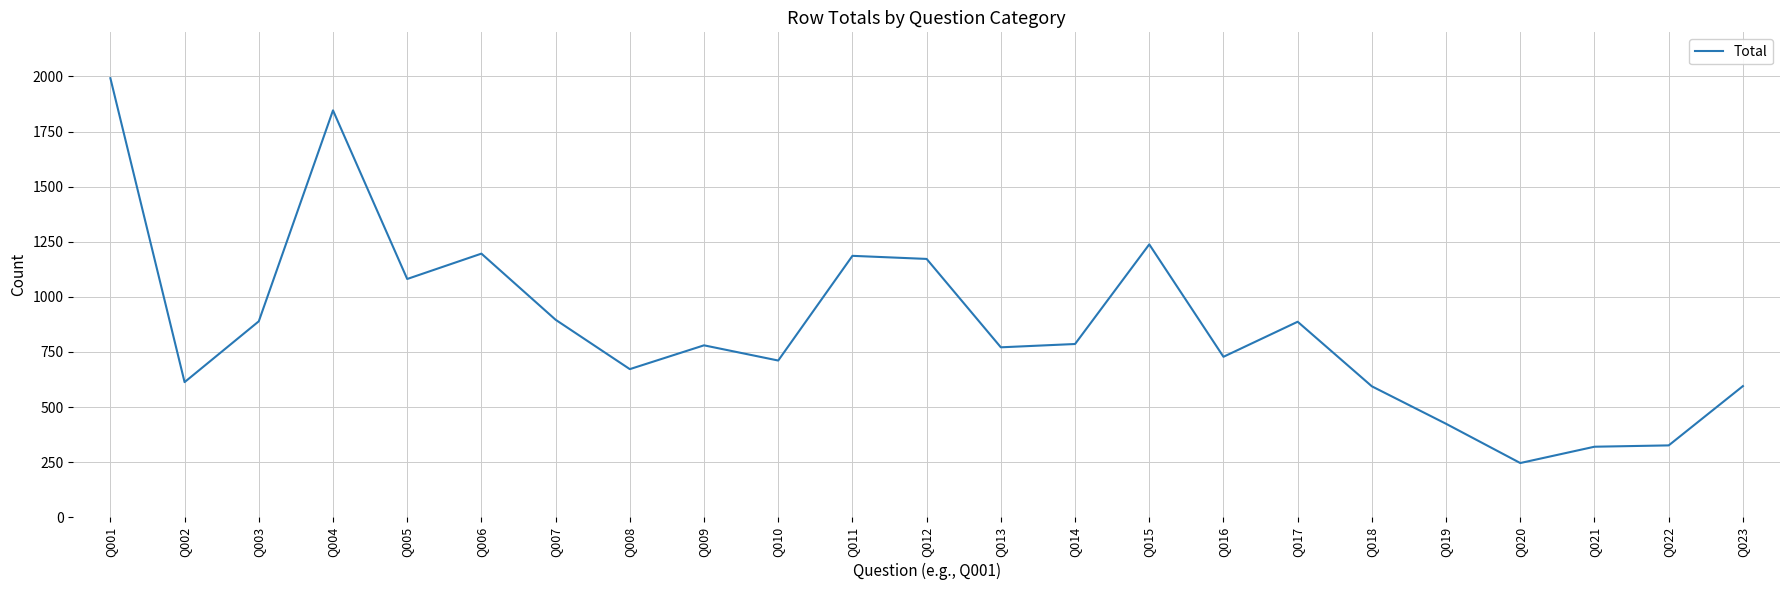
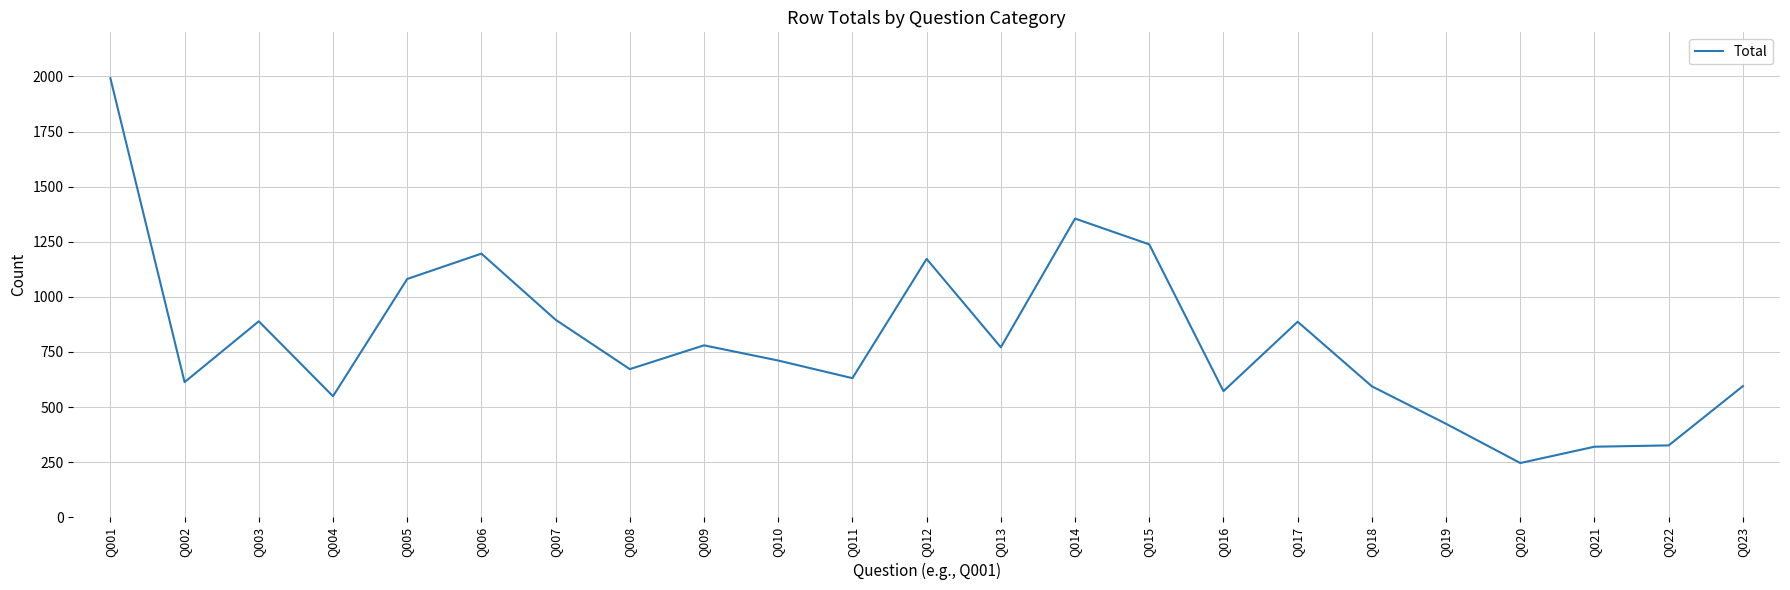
Q004: 1850 -> 550
Q011: 1190 -> 630
Q014: 790 -> 1360
Q016: 730 -> 570
